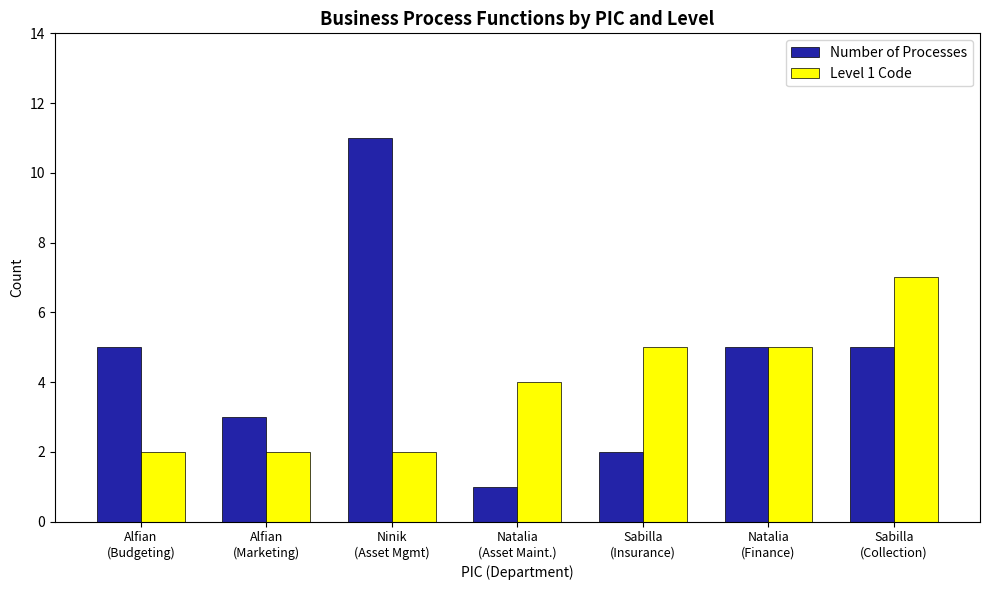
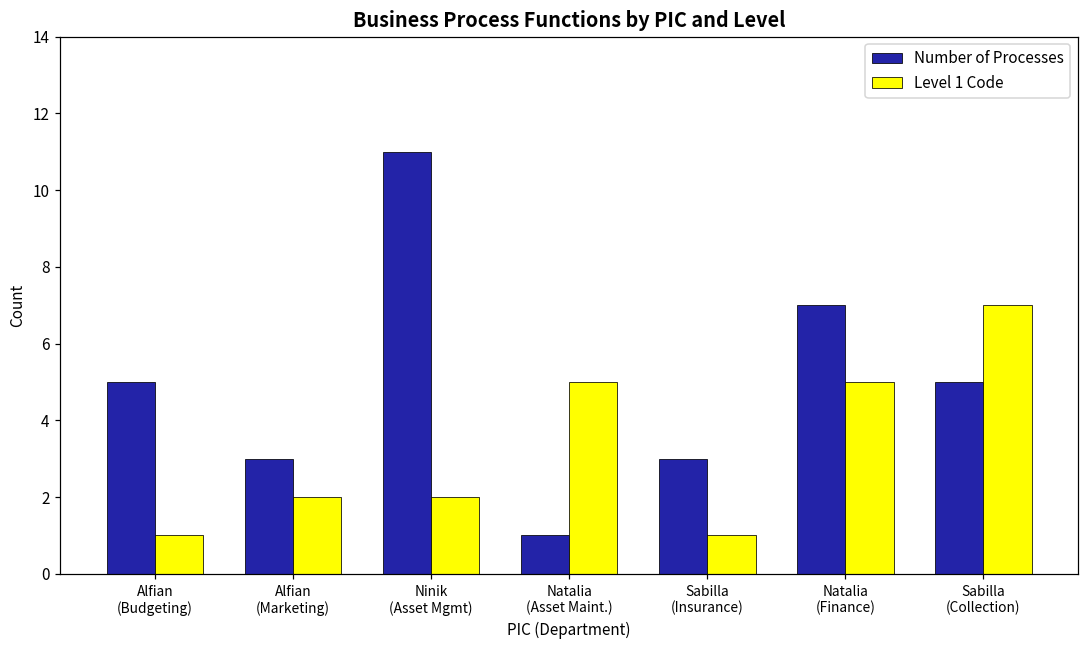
Level 1 Code, Alfian (Budgeting): 2 -> 1
Level 1 Code, Natalia (Asset Maint.): 4 -> 5
Number of Processes, Sabilla (Insurance): 2 -> 3
Level 1 Code, Sabilla (Insurance): 5 -> 1
Number of Processes, Natalia (Finance): 5 -> 7
